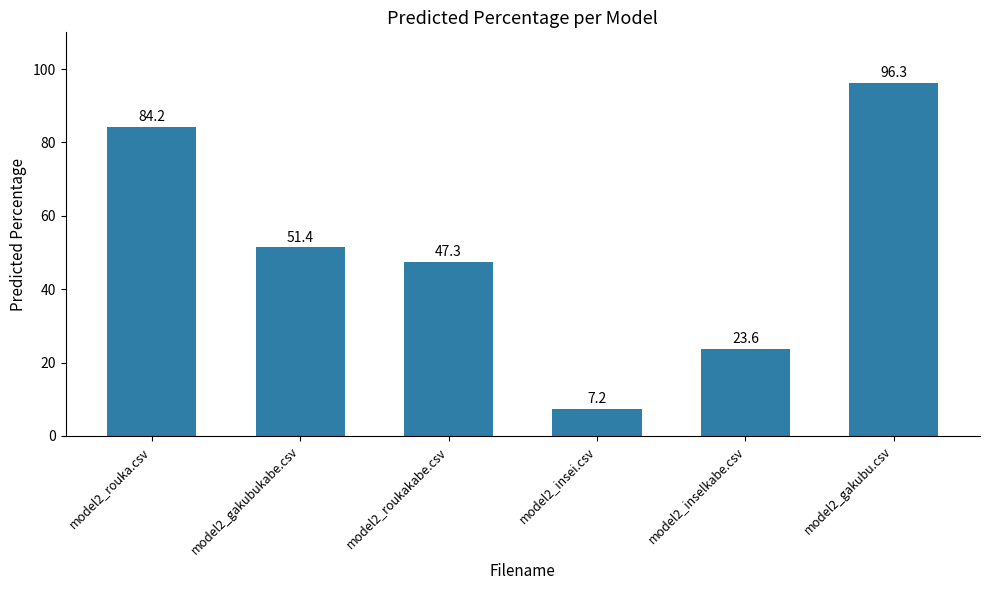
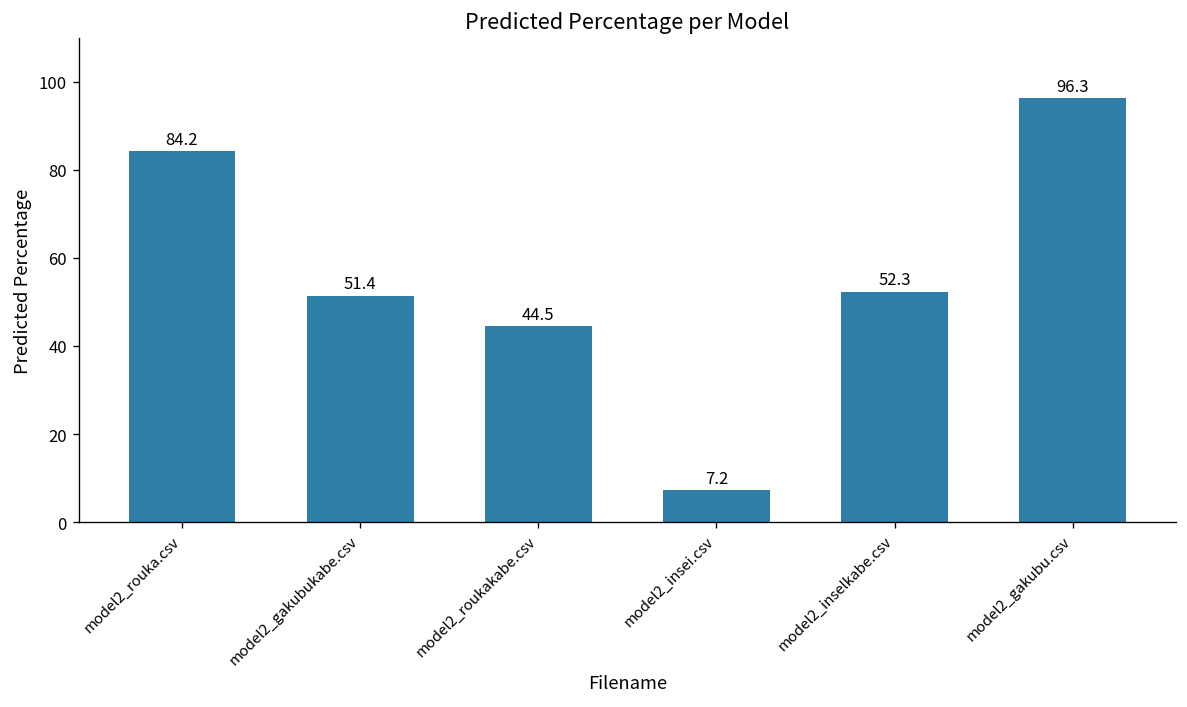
model2_roukakabe.csv: 47.3 -> 44.5
model2_inselkabe.csv: 23.6 -> 52.3
